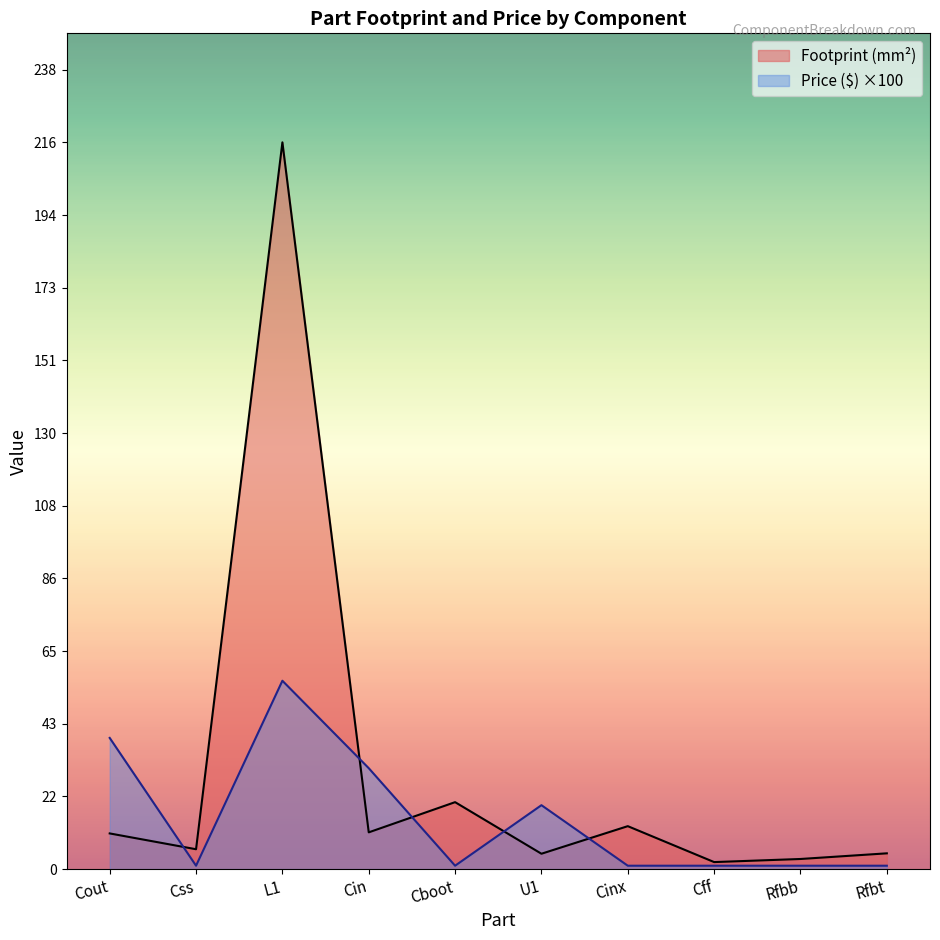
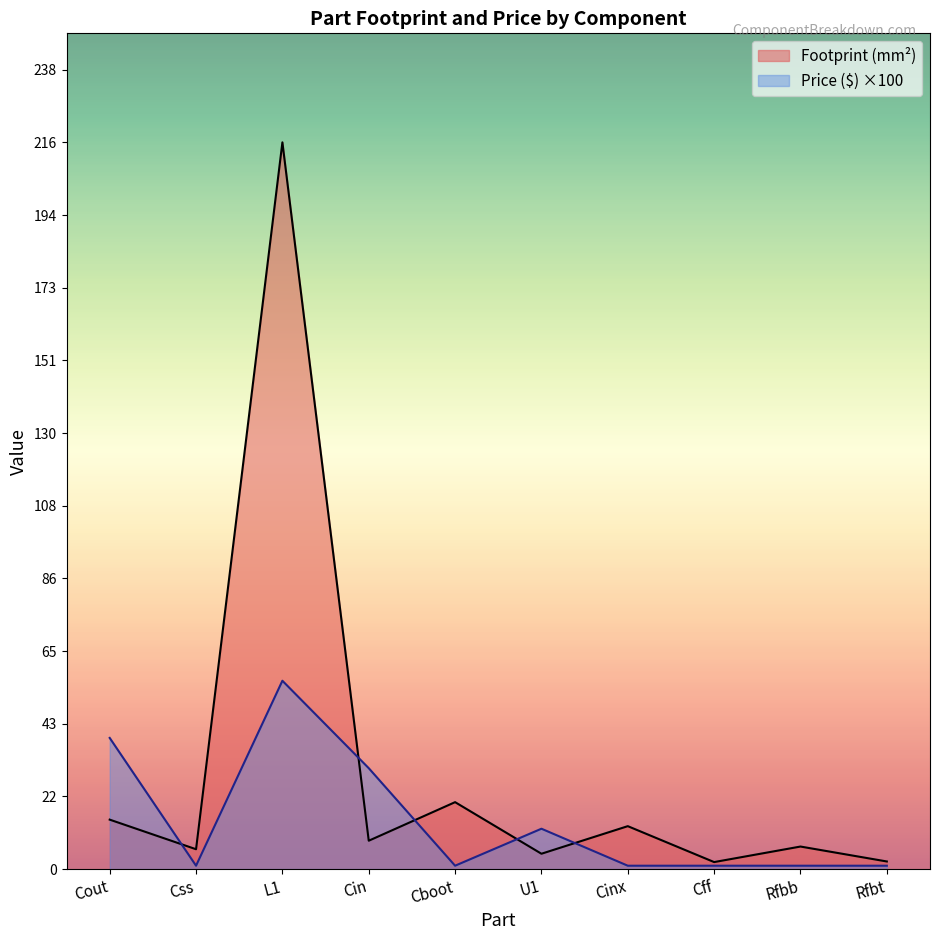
Footprint (mm²), Cout: 11 -> 15
Footprint (mm²), Cin: 11 -> 8
Price ($) ×100, U1: 19 -> 12
Footprint (mm²), Rfbb: 3 -> 7
Footprint (mm²), Rfbt: 5 -> 2
